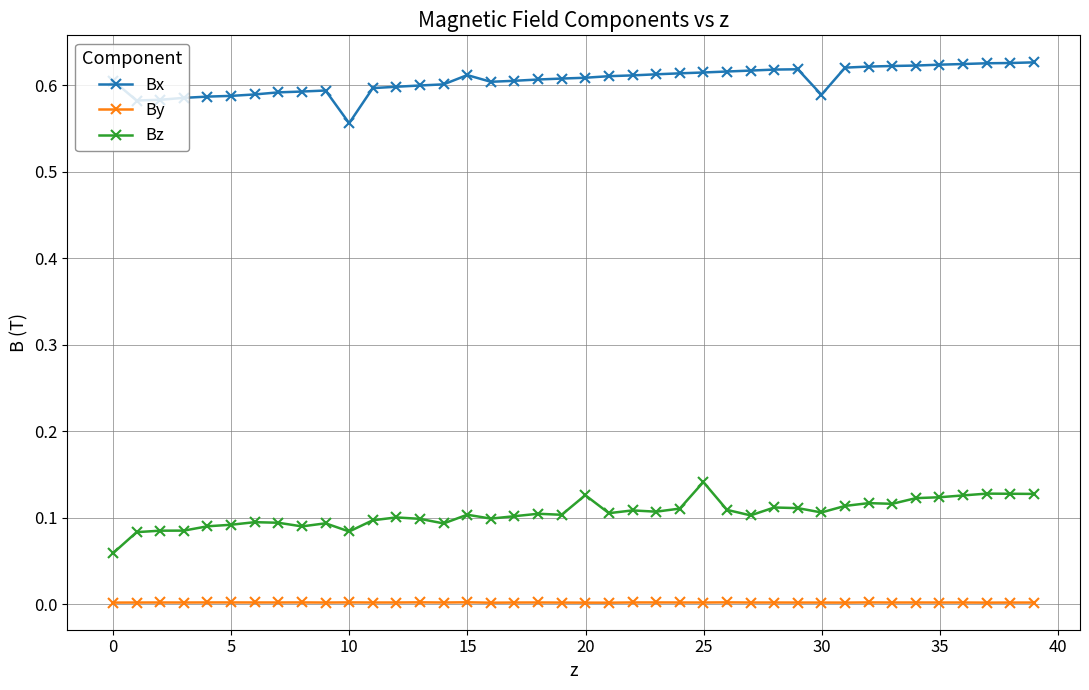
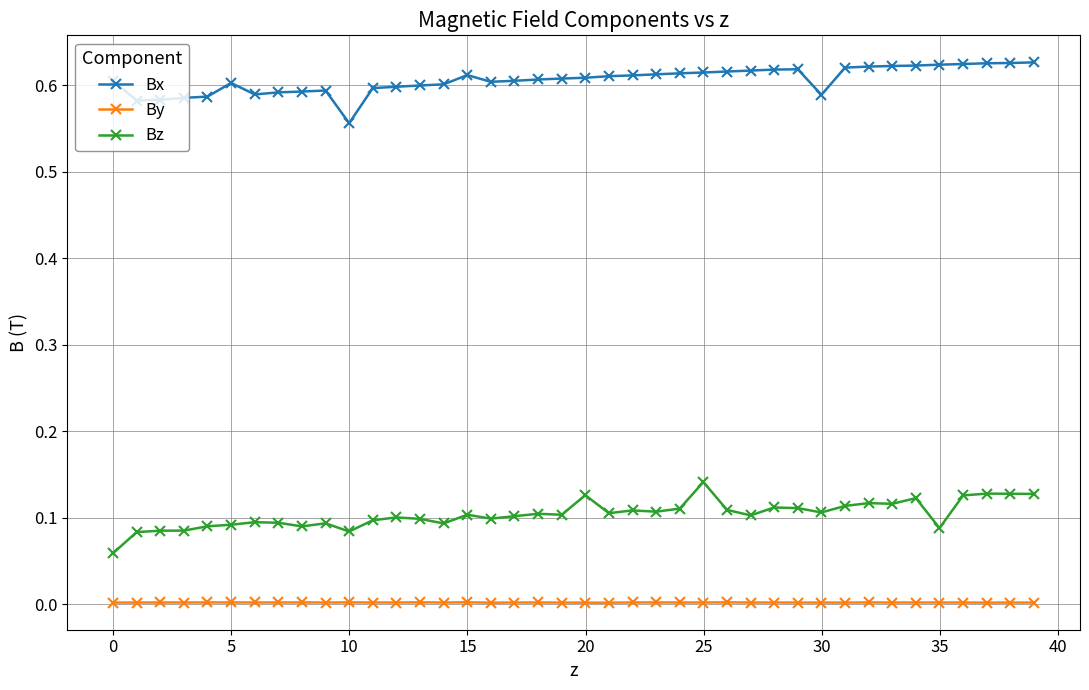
Bx, 5: 0.59 -> 0.60
Bz, 35: 0.12 -> 0.09
